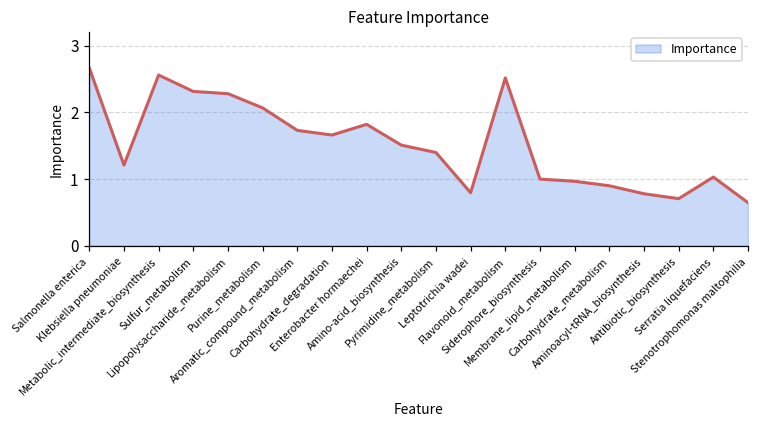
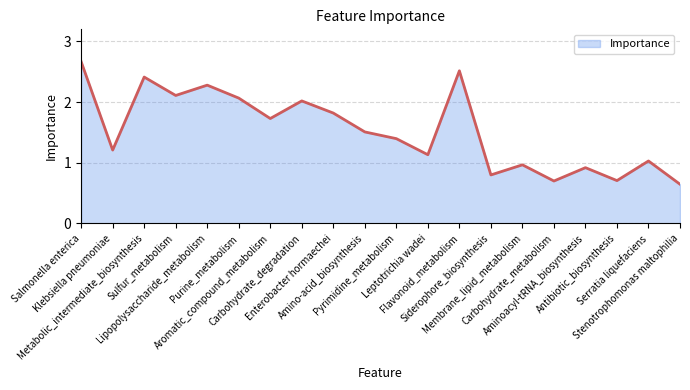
Metabolic_intermediate_biosynthesis: 2.6 -> 2.4
Sulfur_metabolism: 2.3 -> 2.1
Carbohydrate_degradation: 1.7 -> 2.0
Leptotrichia wadei: 0.8 -> 1.1
Siderophore_biosynthesis: 1.0 -> 0.8
Carbohydrate_metabolism: 0.9 -> 0.7
Aminoacyl-tRNA_biosynthesis: 0.8 -> 0.9
